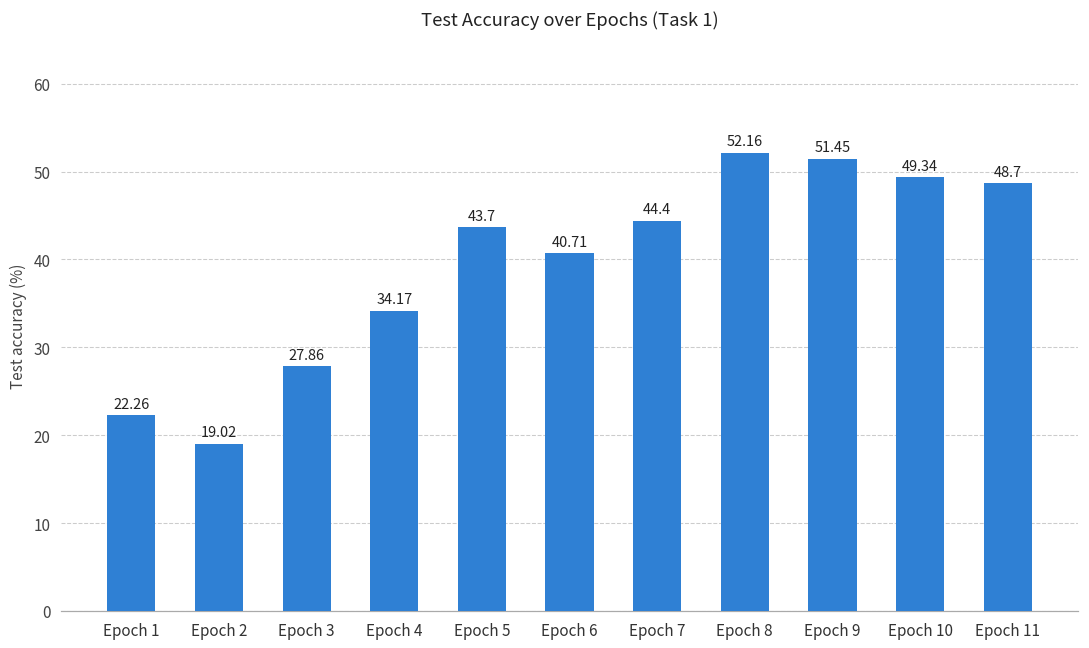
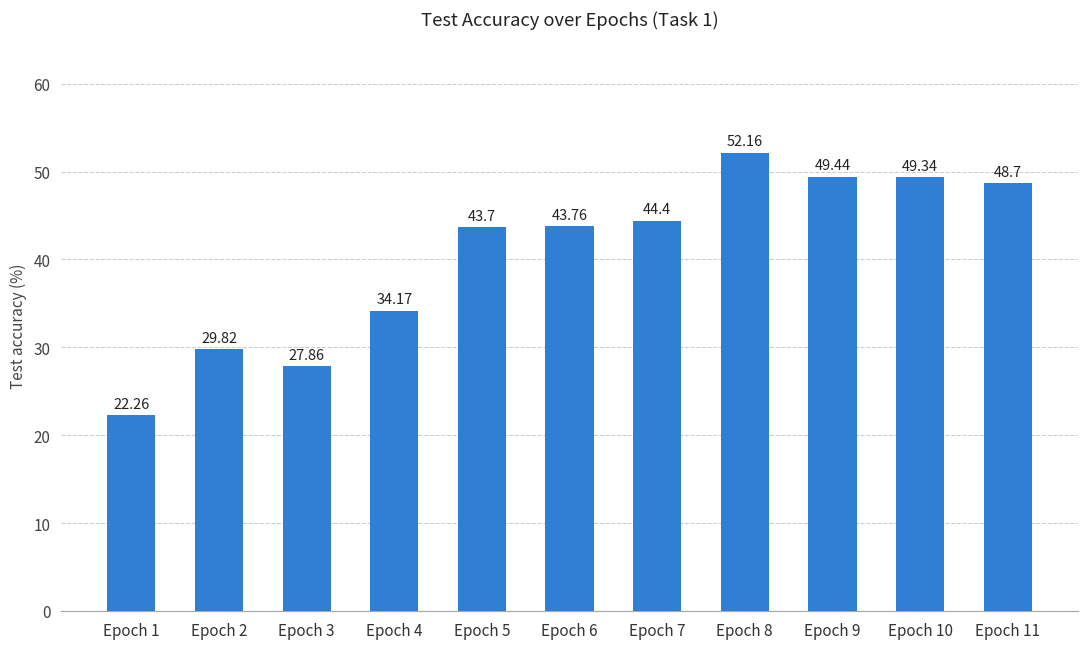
Epoch 2: 19.02 -> 29.82
Epoch 6: 40.71 -> 43.76
Epoch 9: 51.45 -> 49.44
